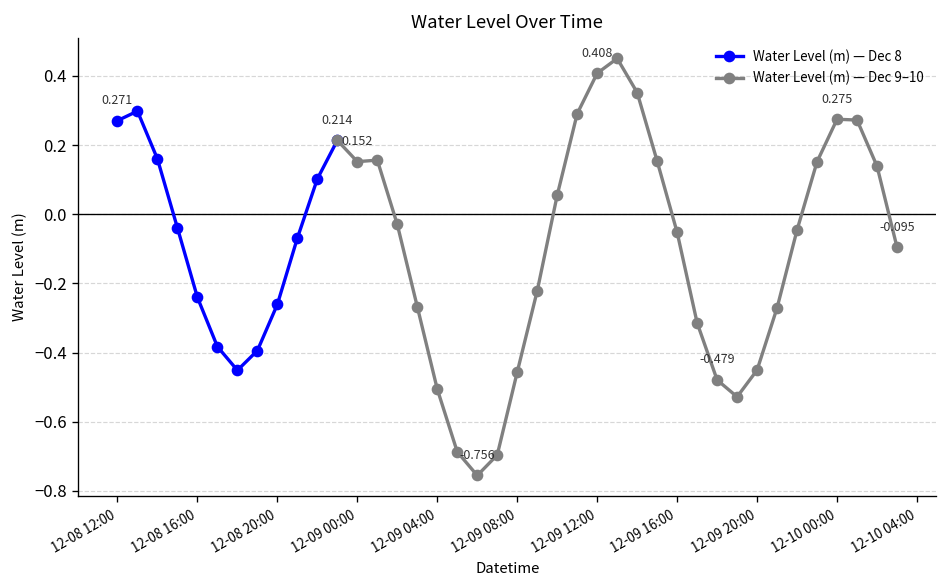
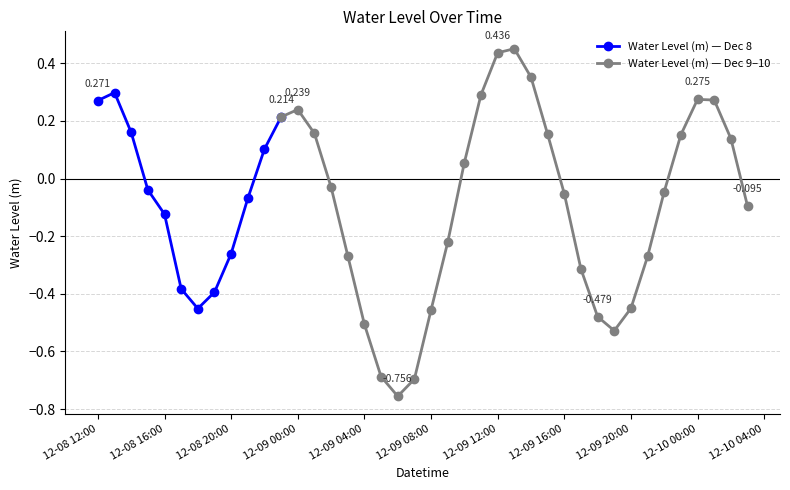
Water Level (m) — Dec 8, 12-08 16:00: -0.24 -> -0.12
Water Level (m) — Dec 9–10, 12-09 00:00: 0.152 -> 0.239
Water Level (m) — Dec 9–10, 12-09 12:00: 0.408 -> 0.436
